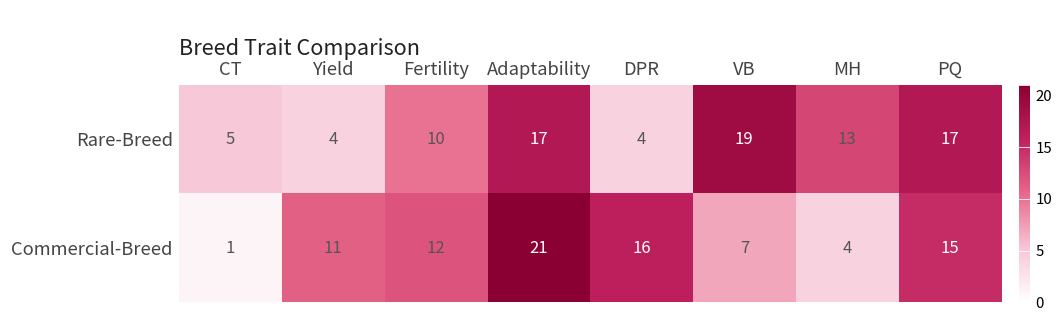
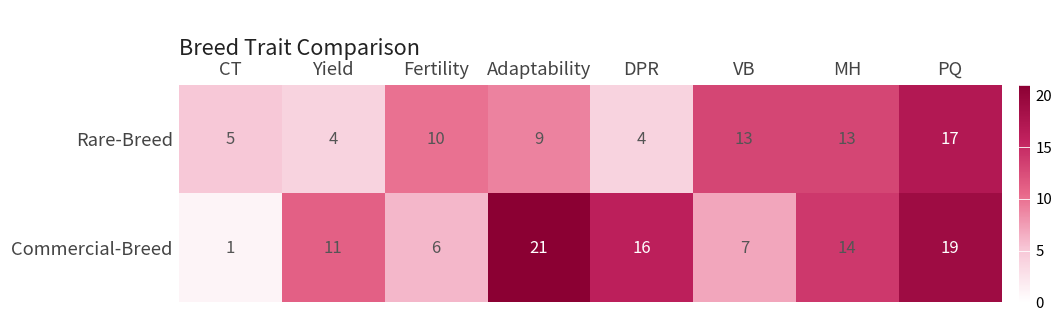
Rare-Breed, Adaptability: 17 -> 9
Rare-Breed, VB: 19 -> 13
Commercial-Breed, Fertility: 12 -> 6
Commercial-Breed, MH: 4 -> 14
Commercial-Breed, PQ: 15 -> 19
